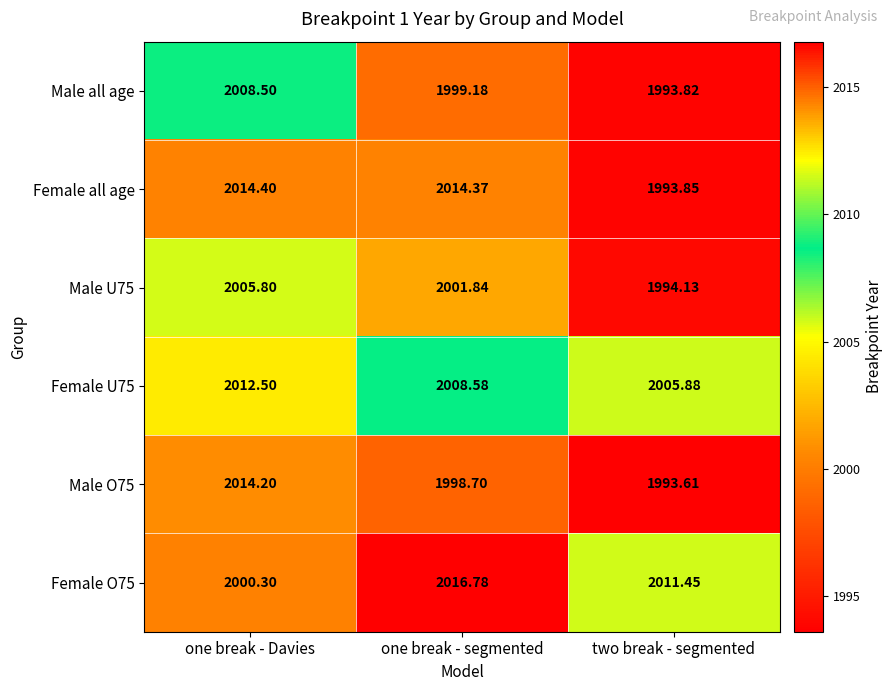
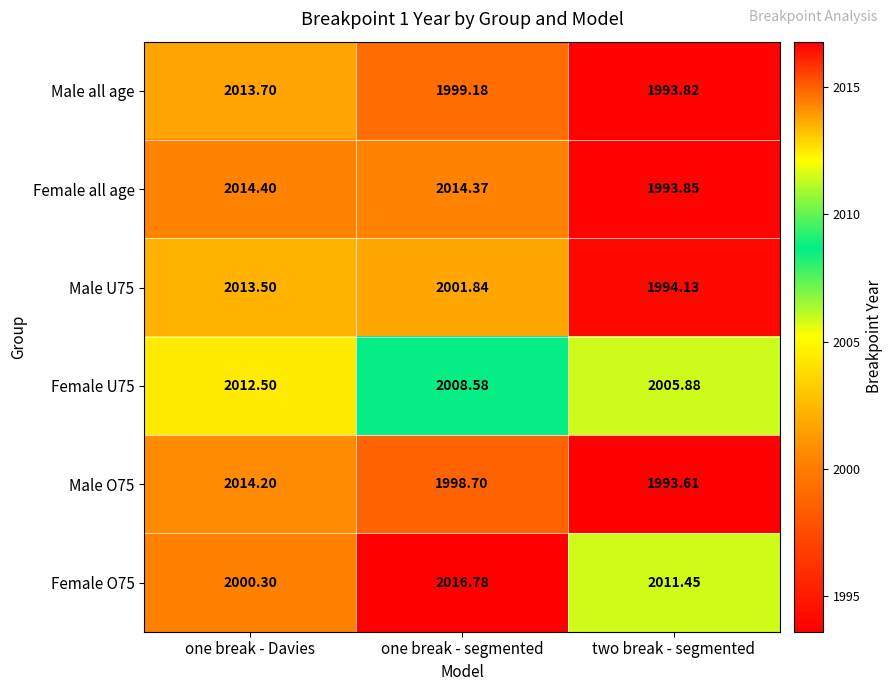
Male all age, one break - Davies: 2008.50 -> 2013.70
Male U75, one break - Davies: 2005.80 -> 2013.50
